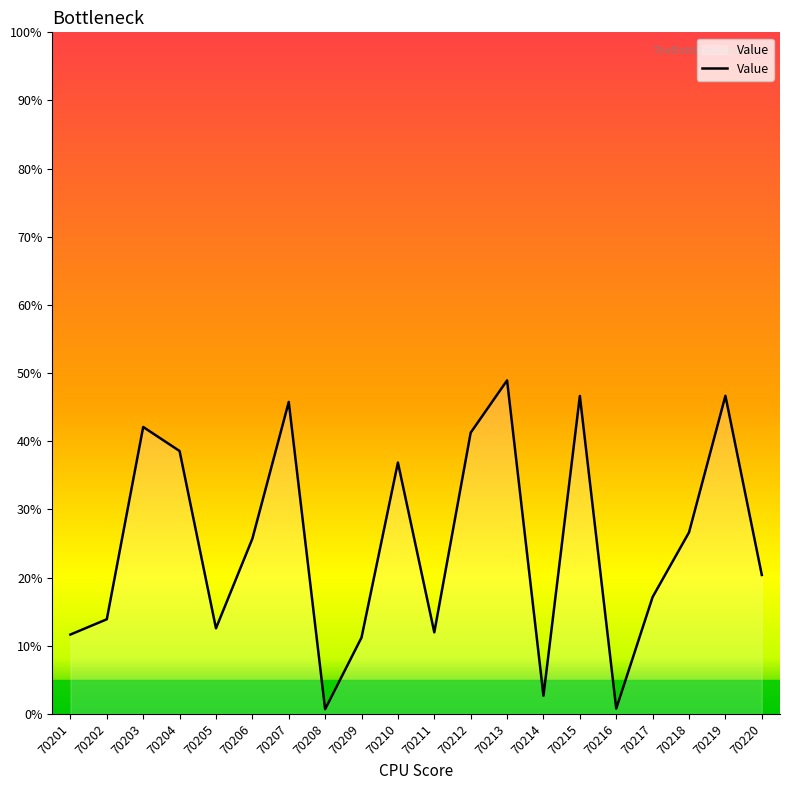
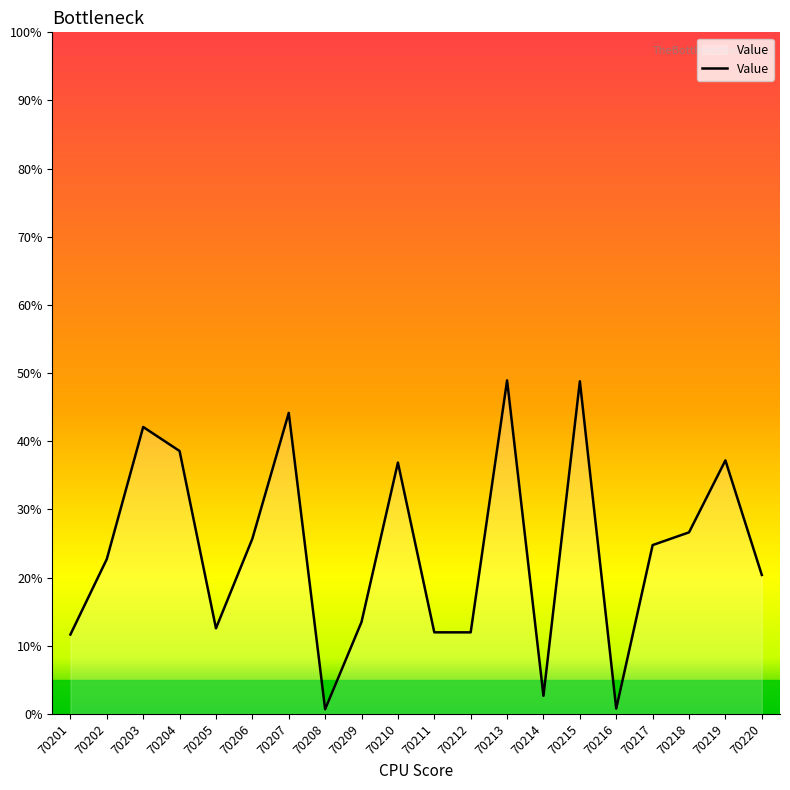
70202: 14% -> 23%
70207: 46% -> 44%
70209: 11% -> 13%
70212: 41% -> 12%
70215: 47% -> 49%
70217: 17% -> 25%
70219: 47% -> 37%
